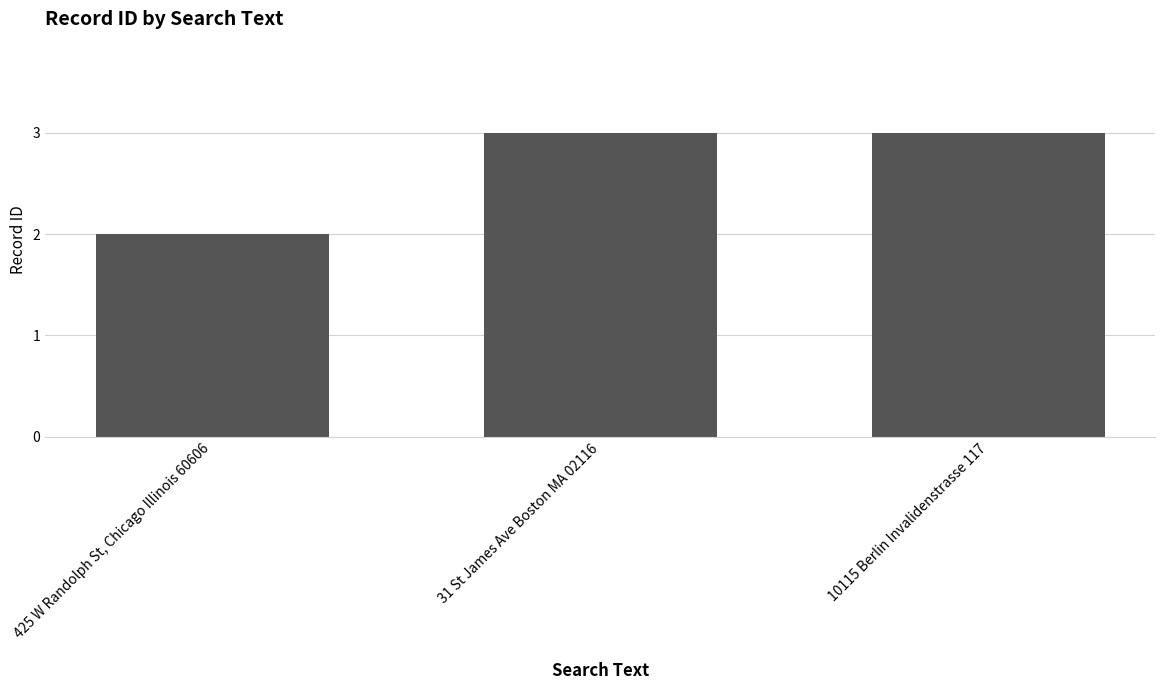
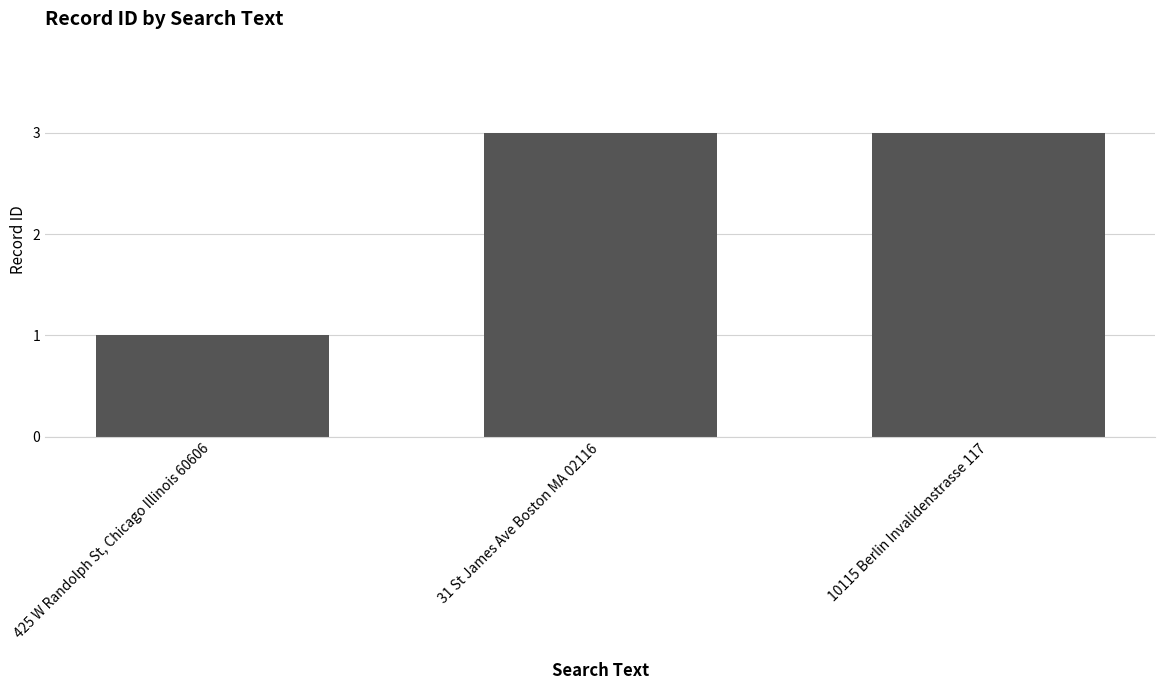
425 W Randolph St, Chicago Illinois 60606: 2 -> 1
